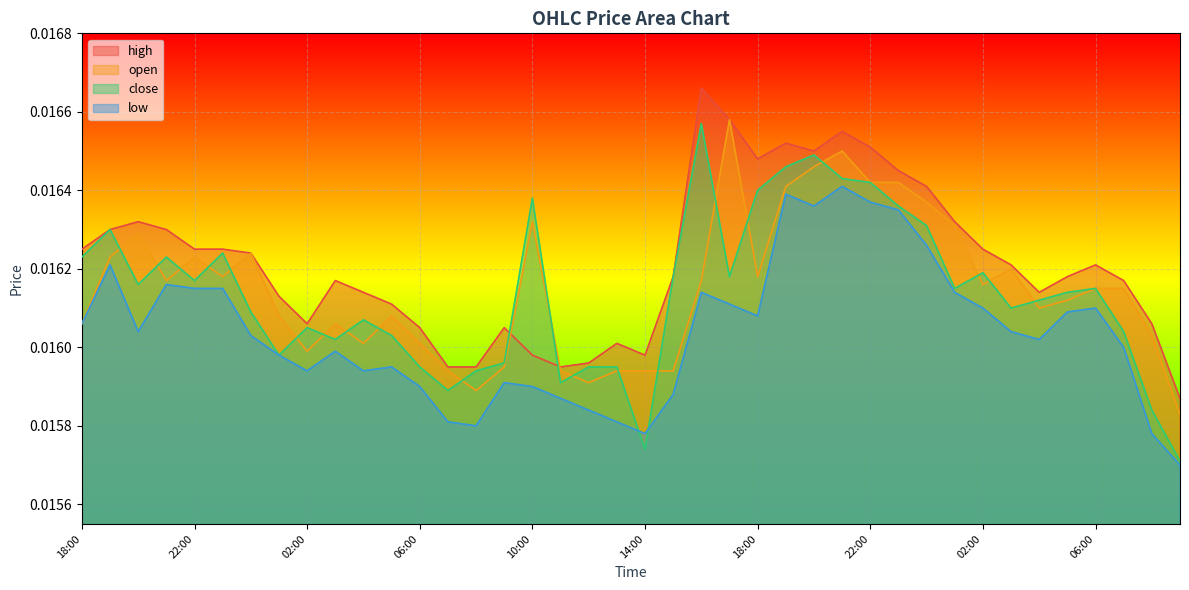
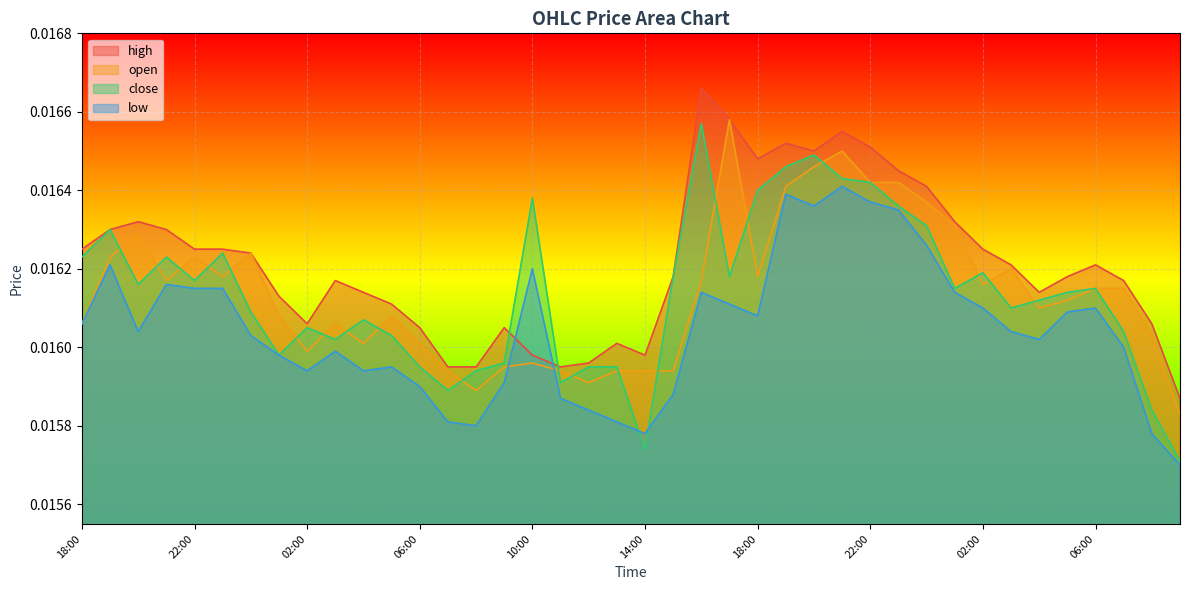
open, 10:00: 0.01632 -> 0.01596
low, 10:00: 0.0159 -> 0.0162
